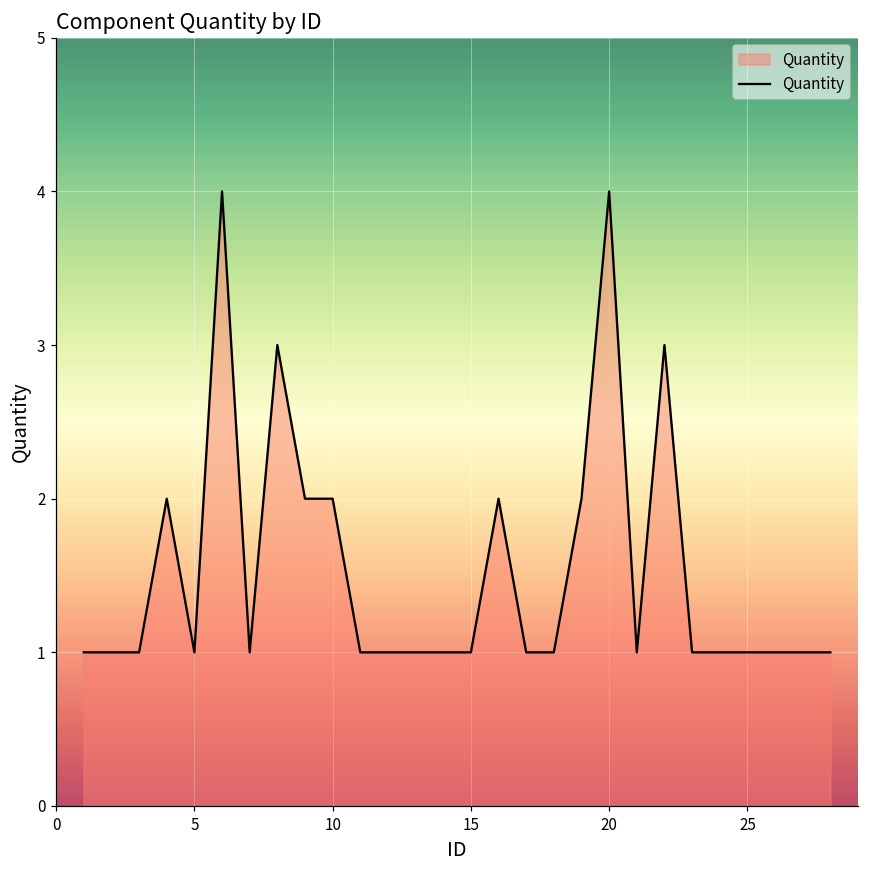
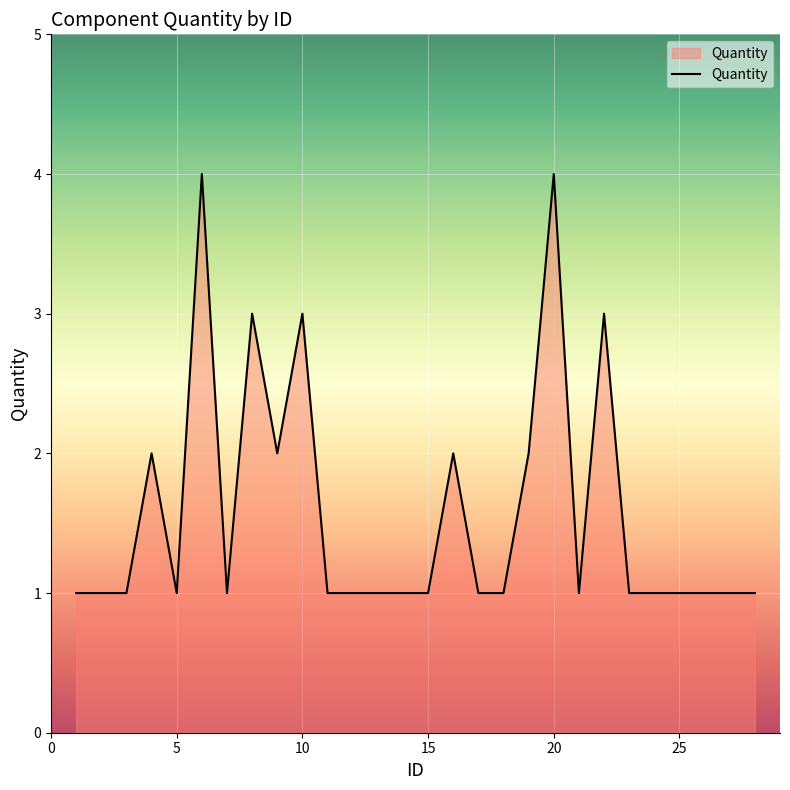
10: 2 -> 3
